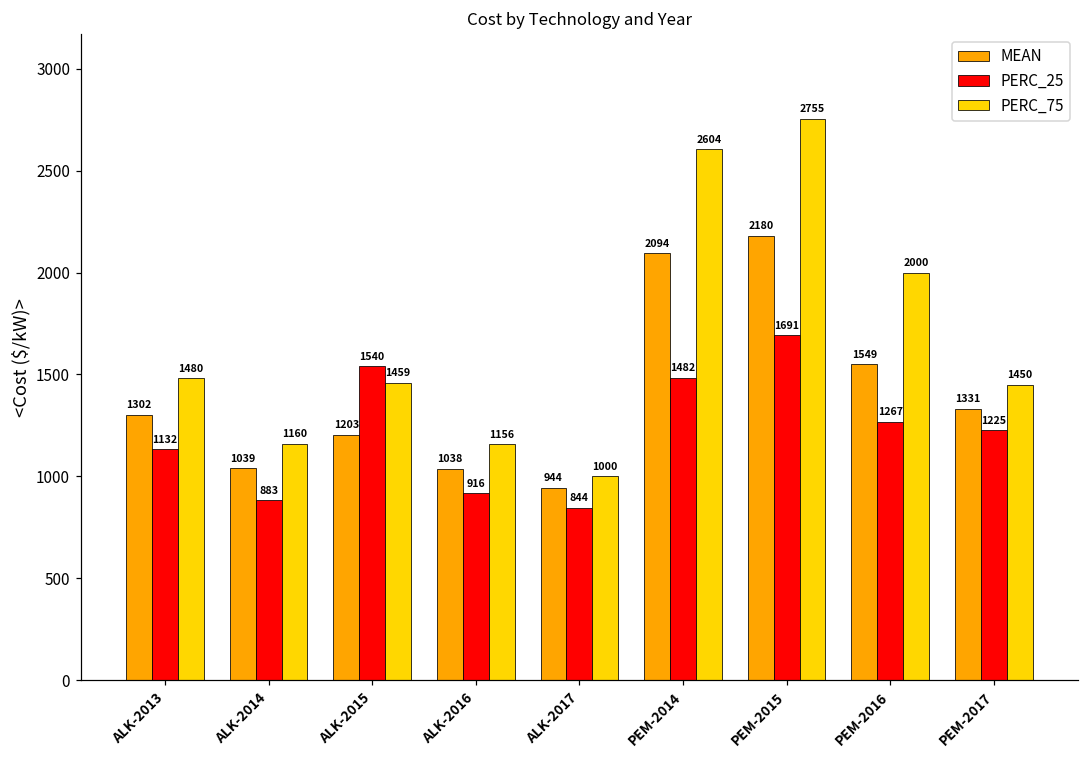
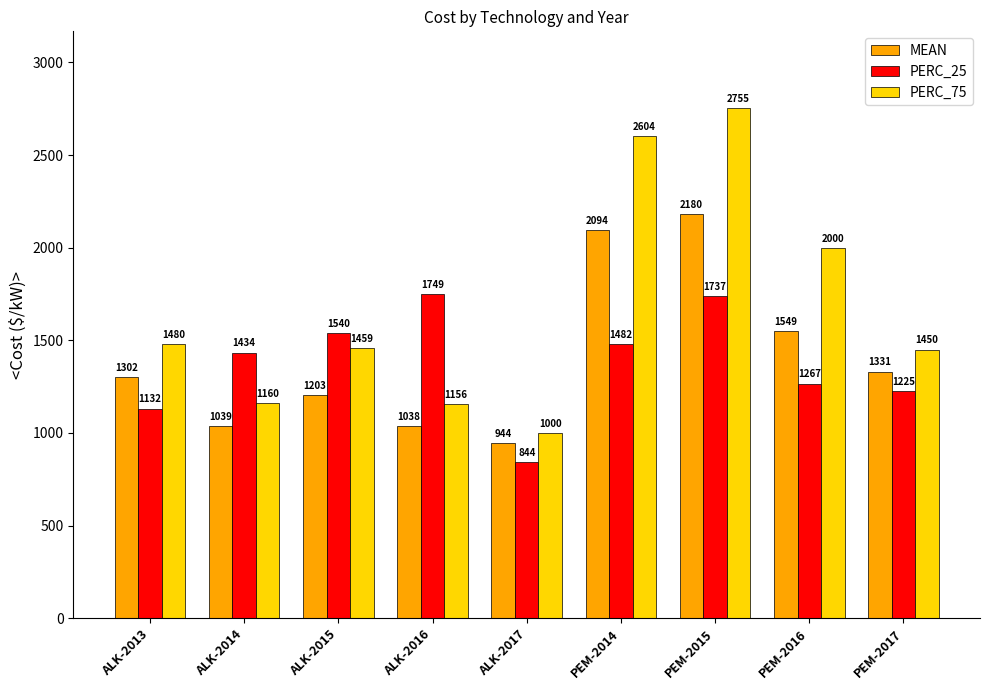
PERC_25, ALK-2014: 883 -> 1434
PERC_25, ALK-2016: 916 -> 1749
PERC_25, PEM-2015: 1691 -> 1737
